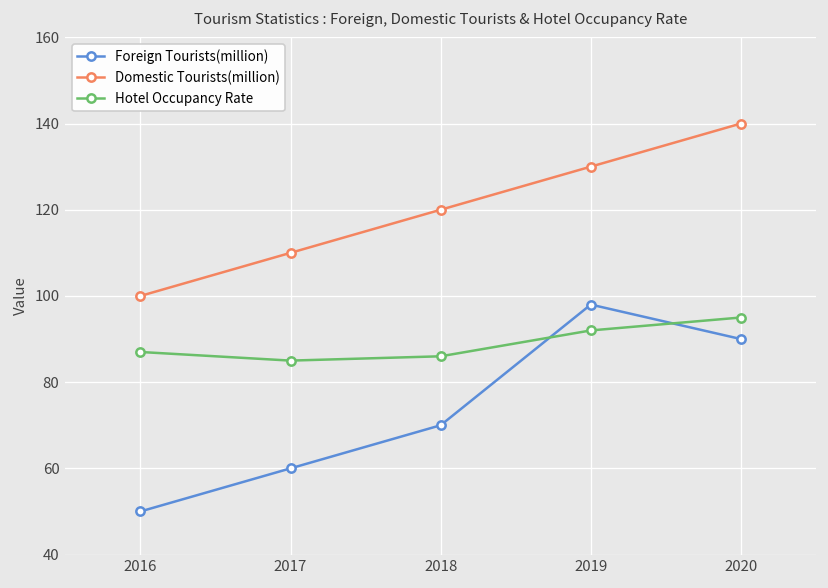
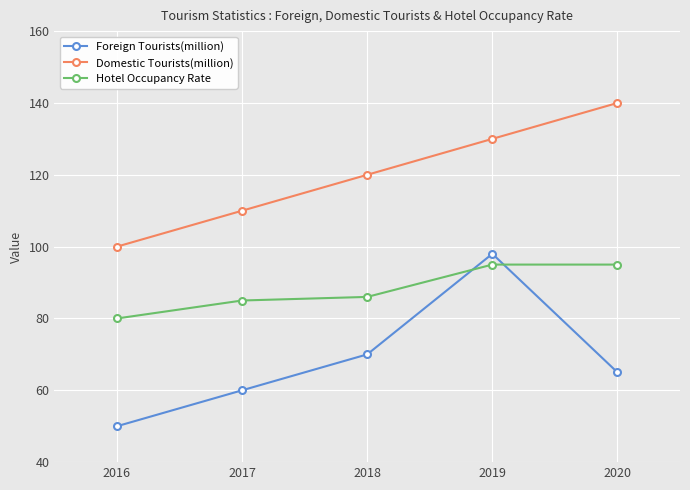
Hotel Occupancy Rate, 2016: 87 -> 80
Hotel Occupancy Rate, 2019: 92 -> 95
Foreign Tourists(million), 2020: 90 -> 65
